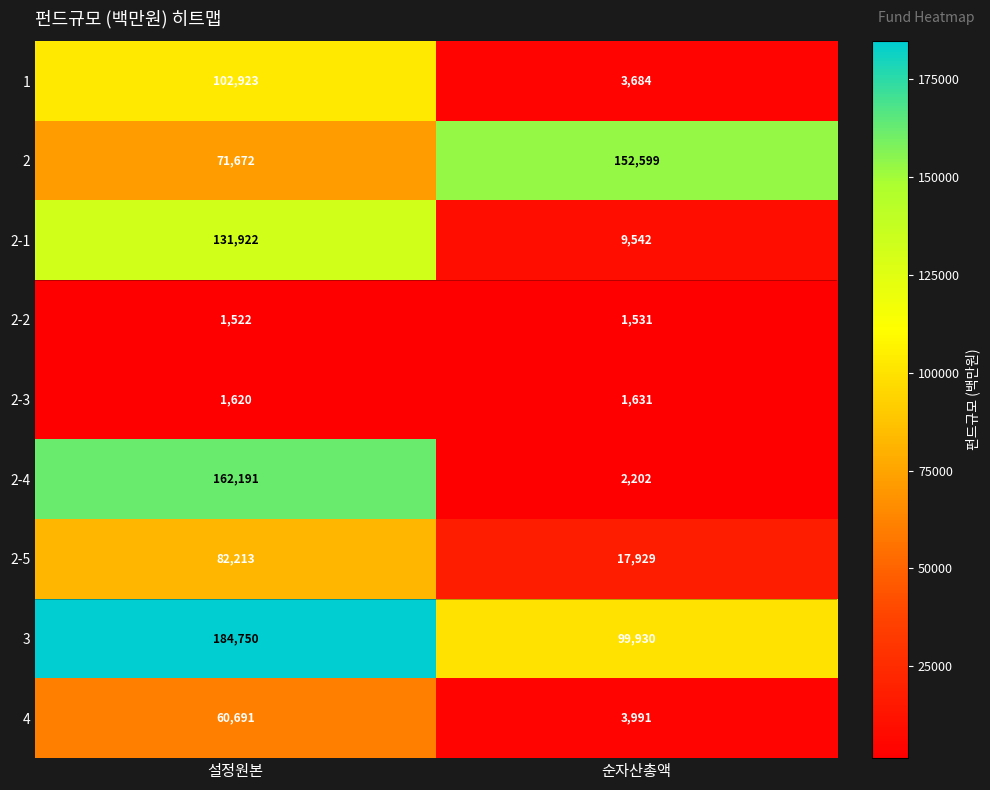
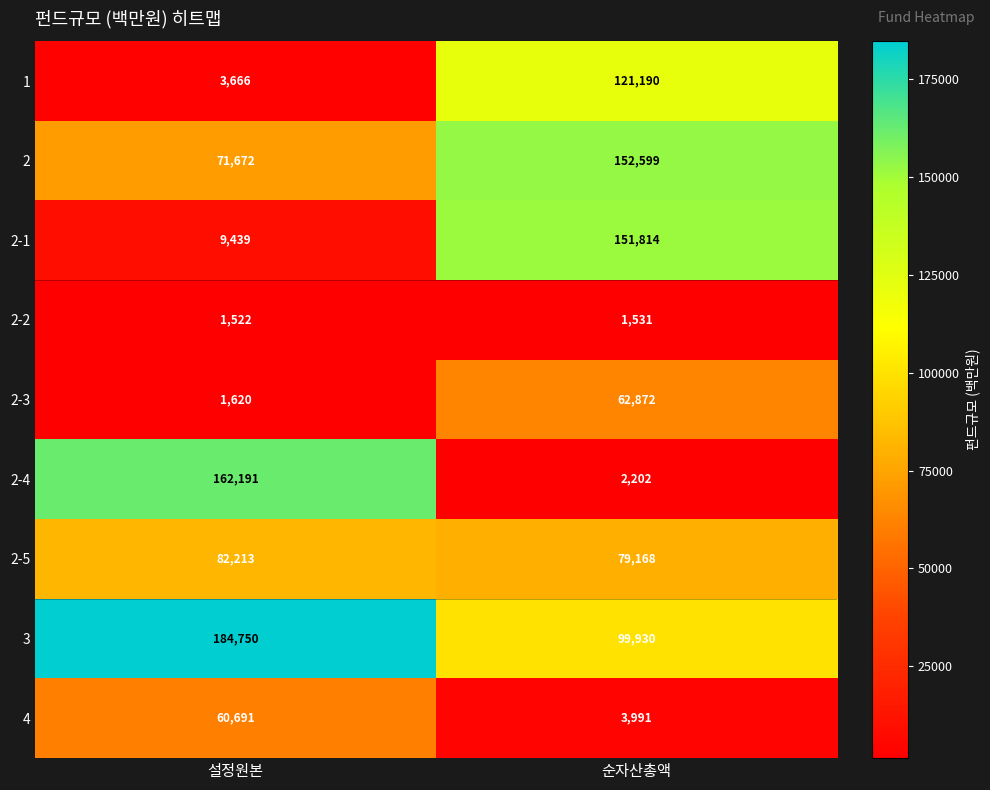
1, 설정원본: 102,923 -> 3,666
1, 순자산총액: 3,684 -> 121,190
2-1, 설정원본: 131,922 -> 9,439
2-1, 순자산총액: 9,542 -> 151,814
2-3, 순자산총액: 1,631 -> 62,872
2-5, 순자산총액: 17,929 -> 79,168
